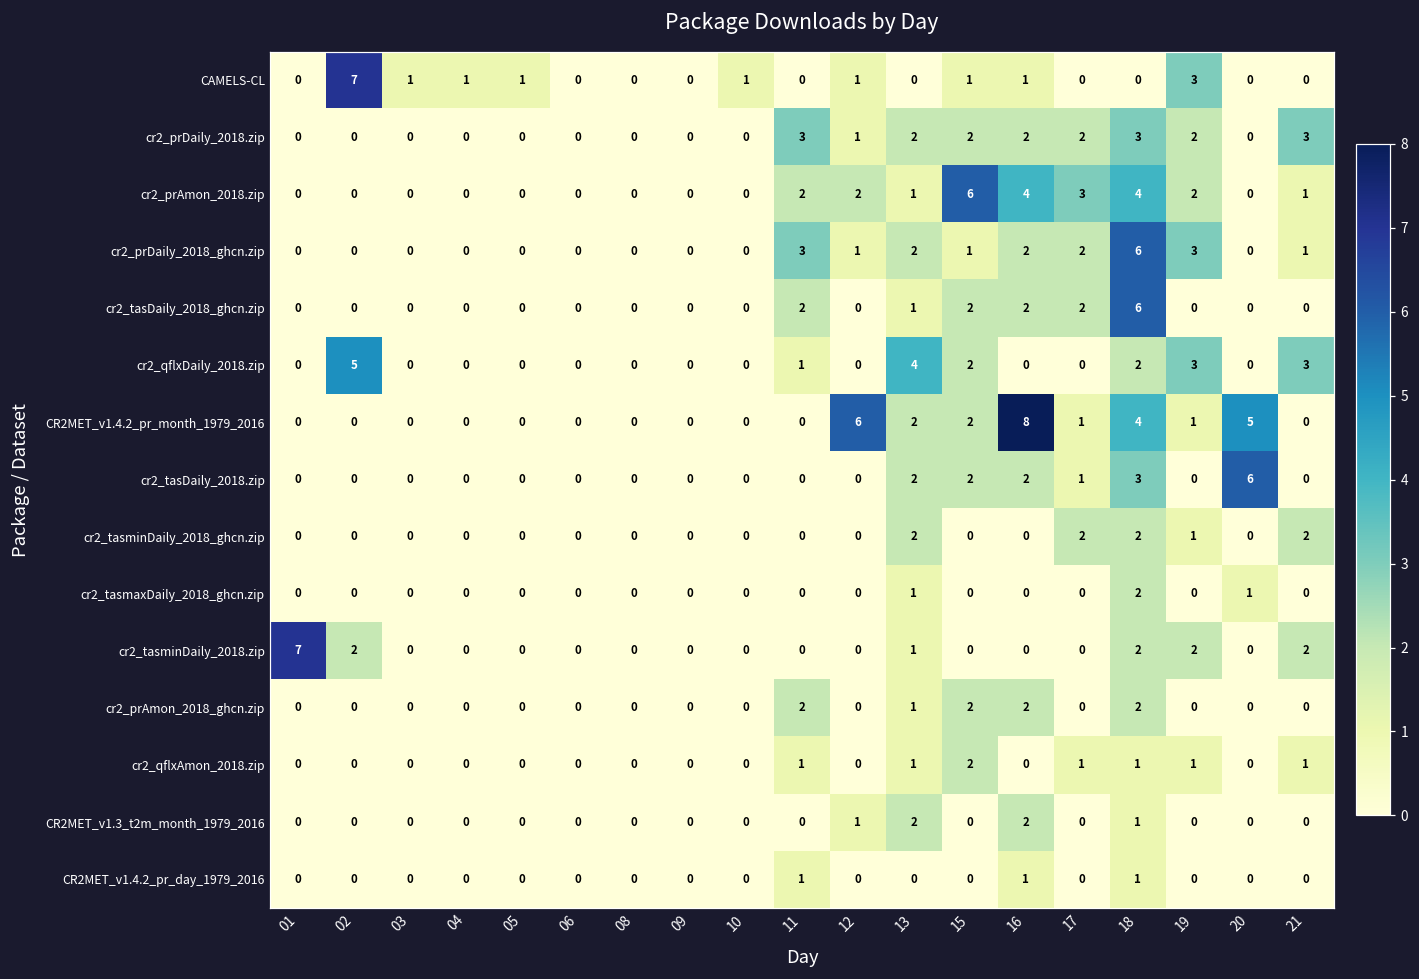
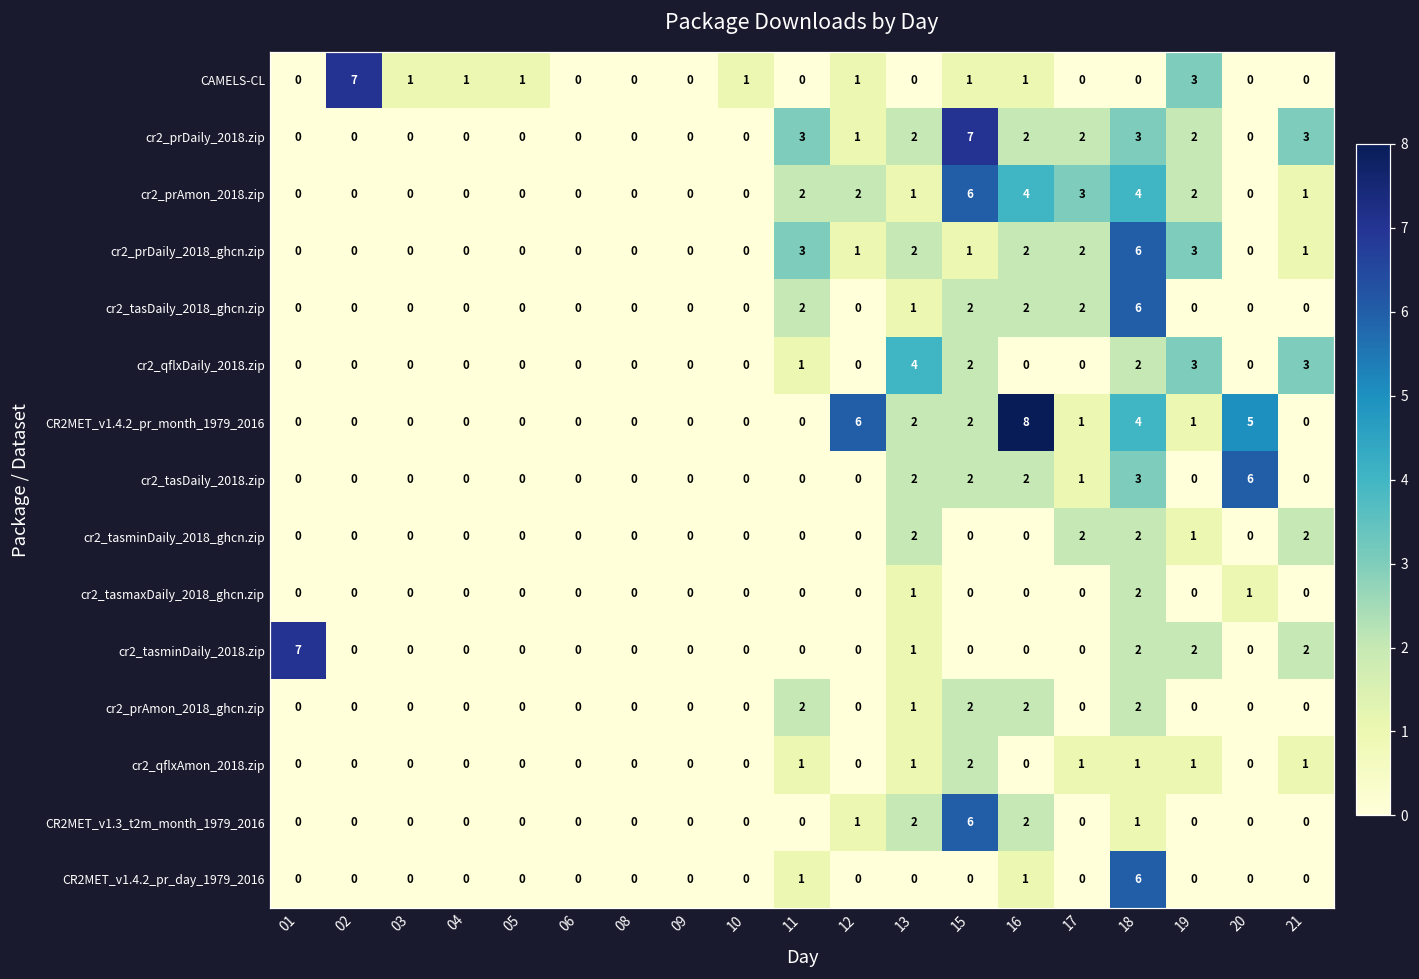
cr2_prDaily_2018.zip, 15: 2 -> 7
cr2_qflxDaily_2018.zip, 02: 5 -> 0
cr2_tasminDaily_2018.zip, 02: 2 -> 0
CR2MET_v1.3_t2m_month_1979_2016, 15: 0 -> 6
CR2MET_v1.4.2_pr_day_1979_2016, 18: 1 -> 6
